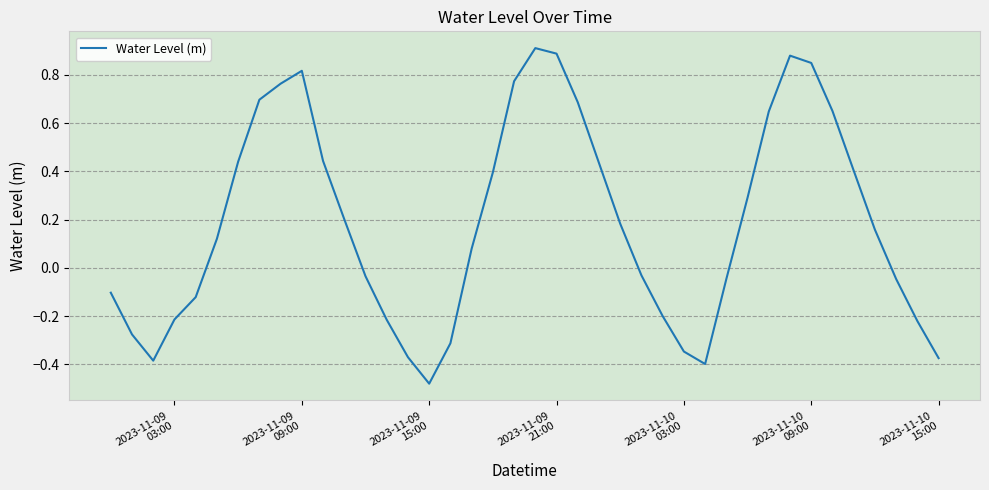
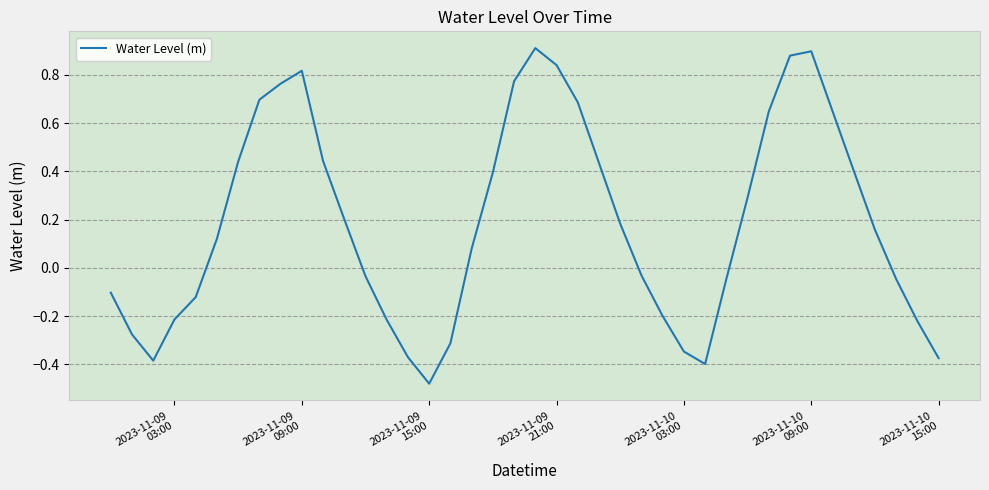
2023-11-09 21:00: 0.89 -> 0.84
2023-11-10 09:00: 0.85 -> 0.90
